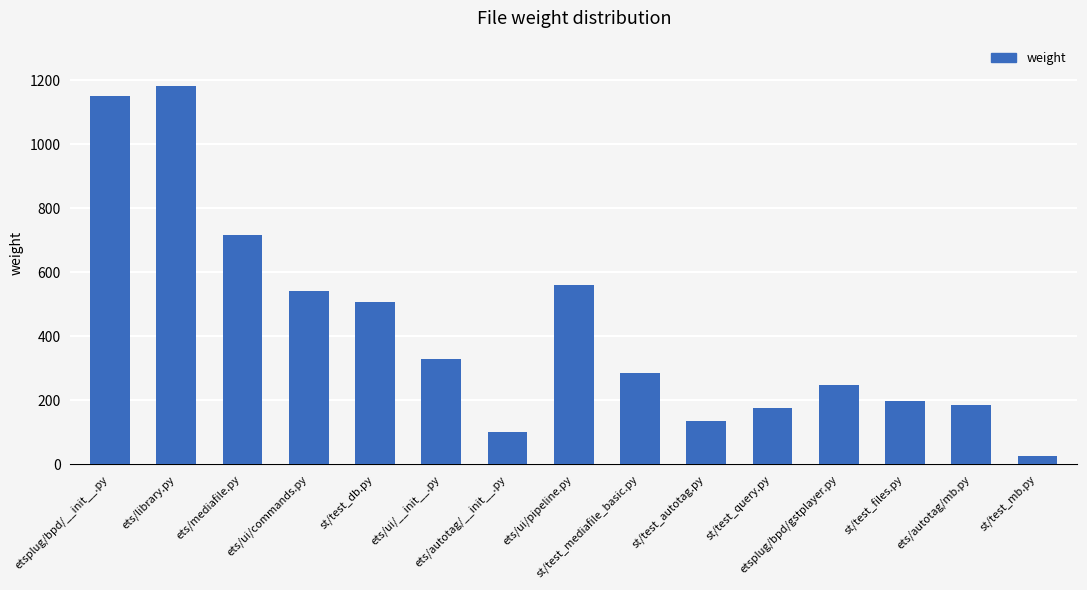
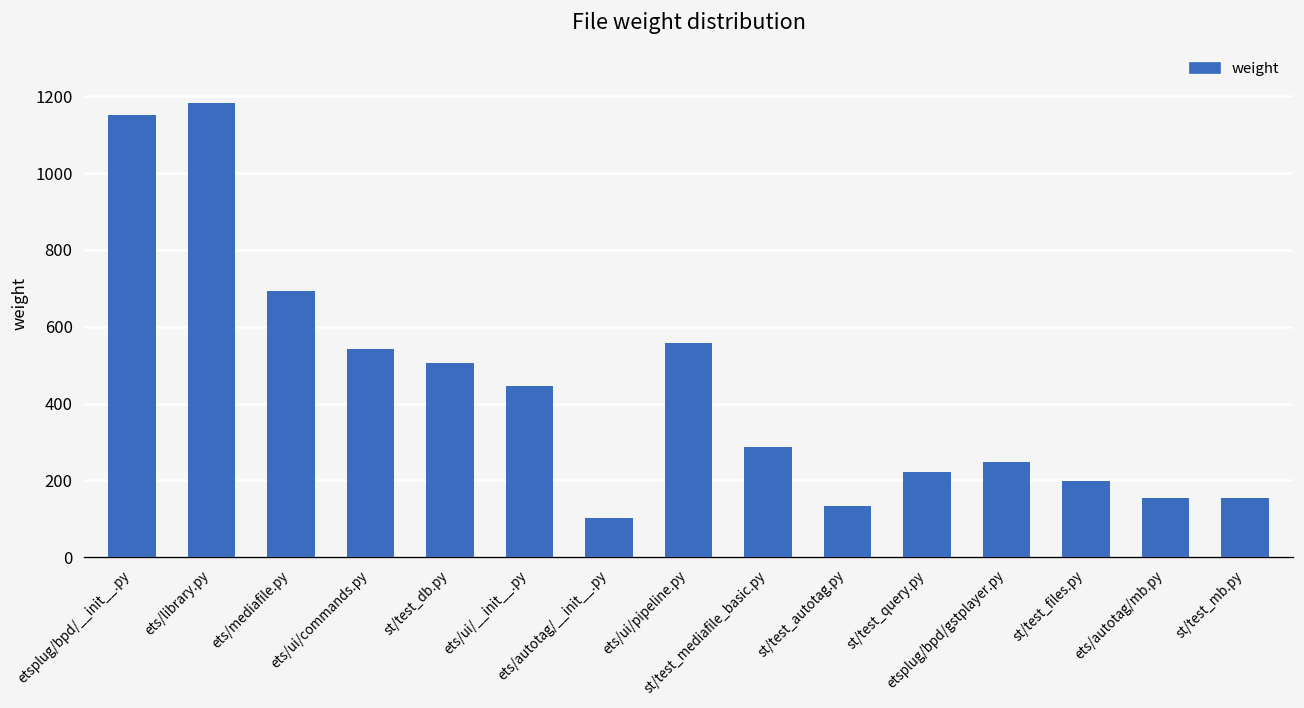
ets/mediafile.py: 720 -> 690
ets/ui/__init__.py: 330 -> 450
st/test_query.py: 180 -> 220
ets/autotag/mb.py: 180 -> 150
st/test_mb.py: 30 -> 160
